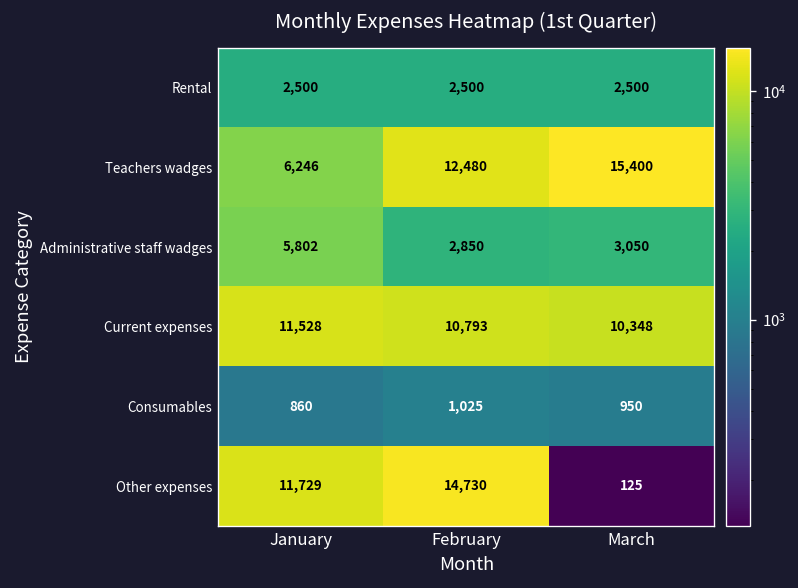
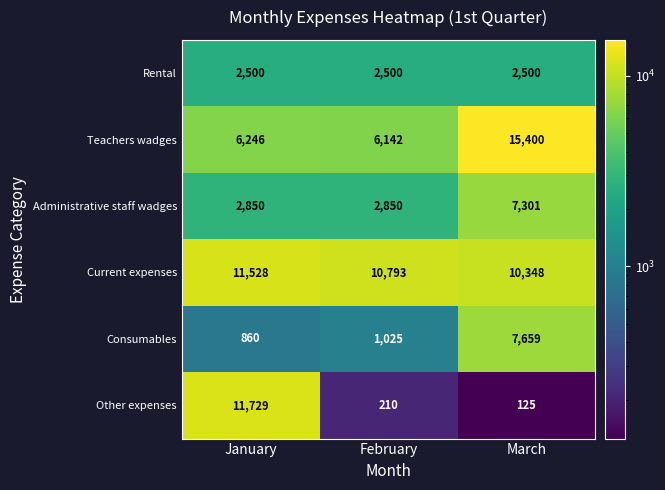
Teachers wadges, February: 12,480 -> 6,142
Administrative staff wadges, January: 5,802 -> 2,850
Administrative staff wadges, March: 3,050 -> 7,301
Consumables, March: 950 -> 7,659
Other expenses, February: 14,730 -> 210
